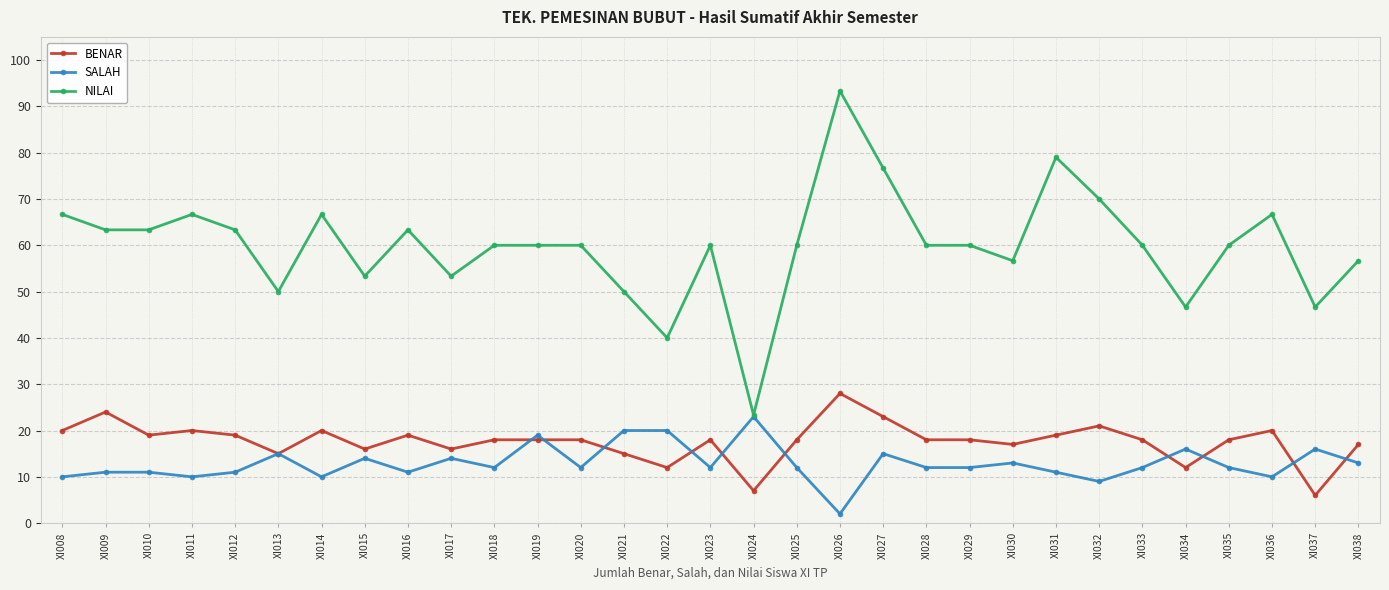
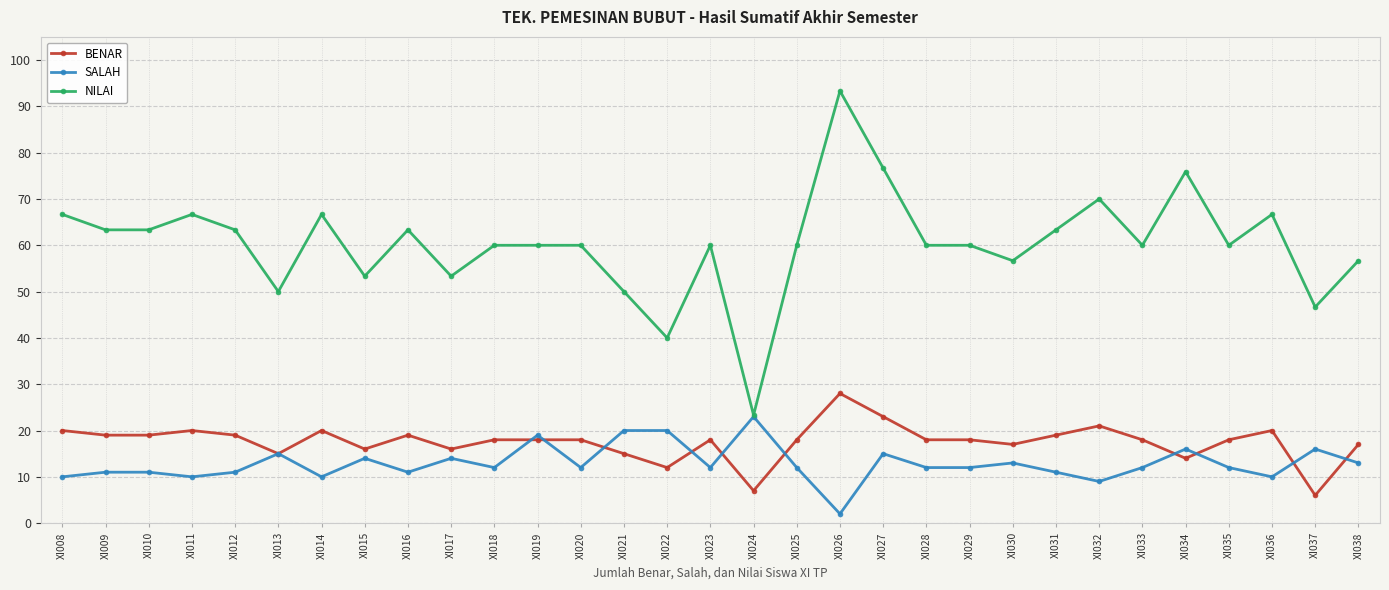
BENAR, XI009: 24 -> 19
NILAI, XI031: 79 -> 63
BENAR, XI034: 12 -> 14
NILAI, XI034: 47 -> 76
